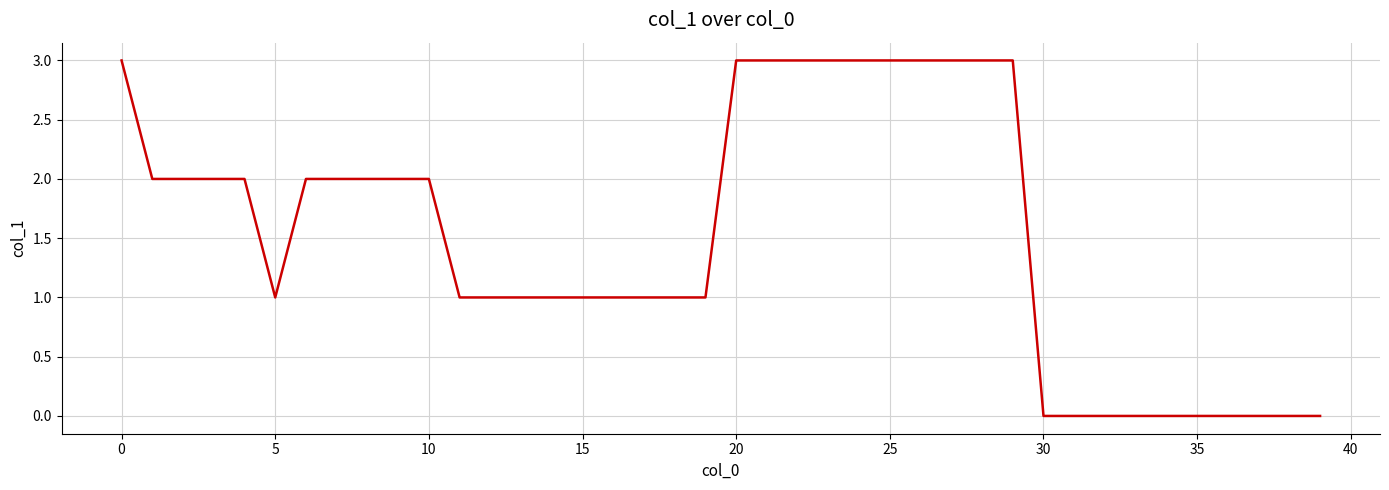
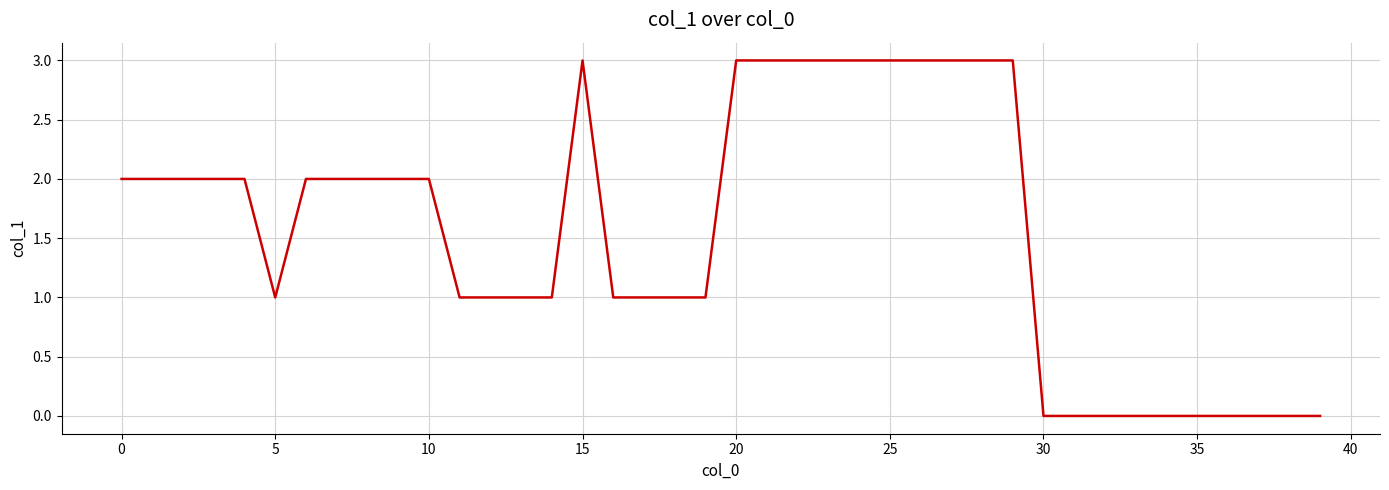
0: 3 -> 2
15: 1 -> 3
